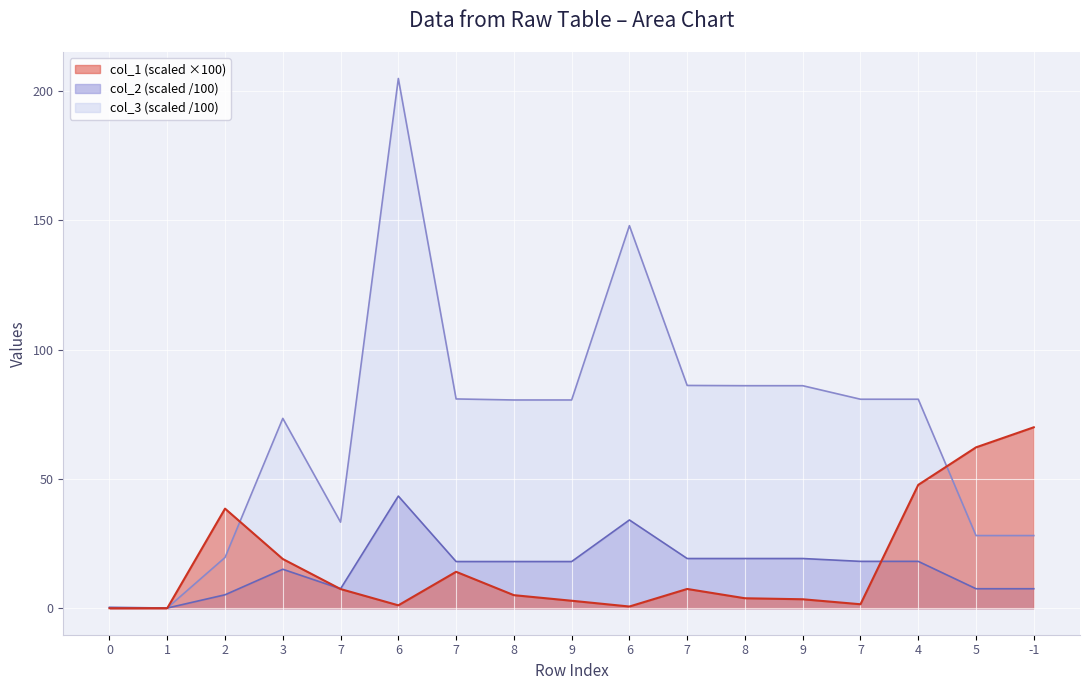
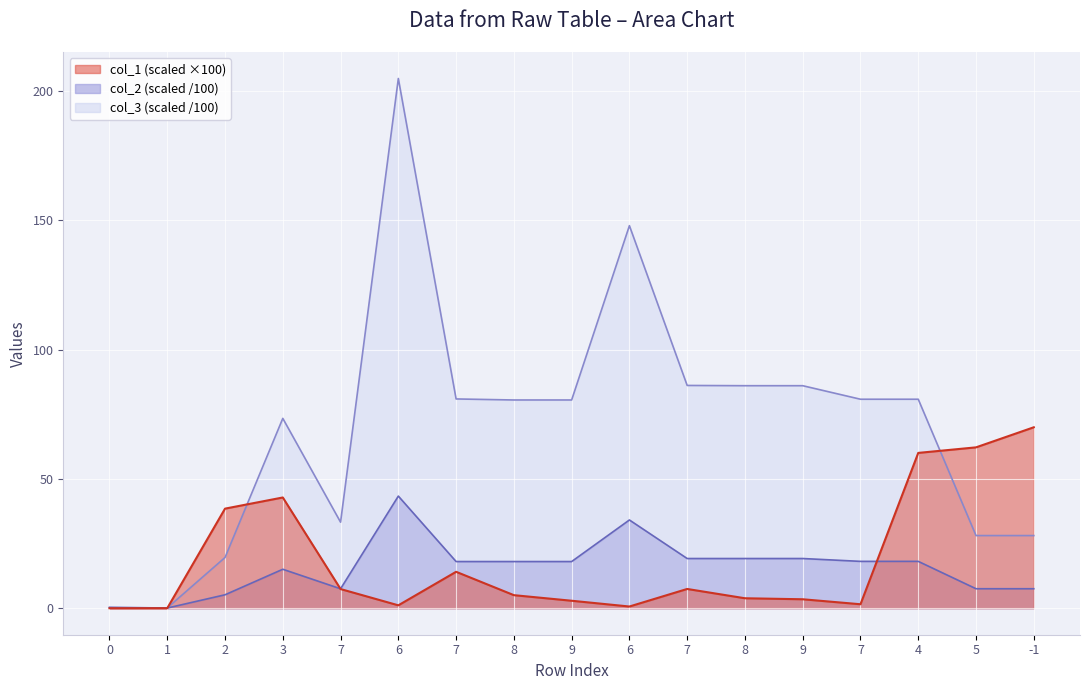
col_1 (scaled ×100), 3: 19 -> 43
col_1 (scaled ×100), 4: 48 -> 60
